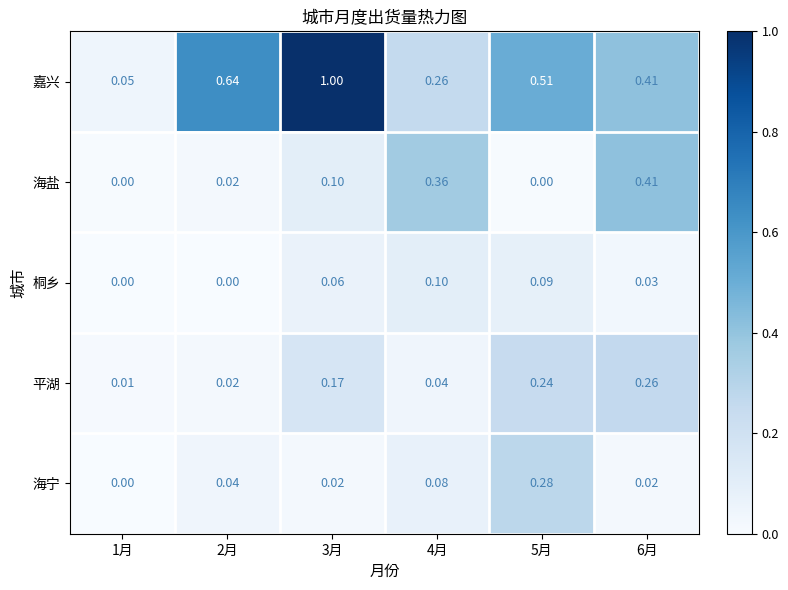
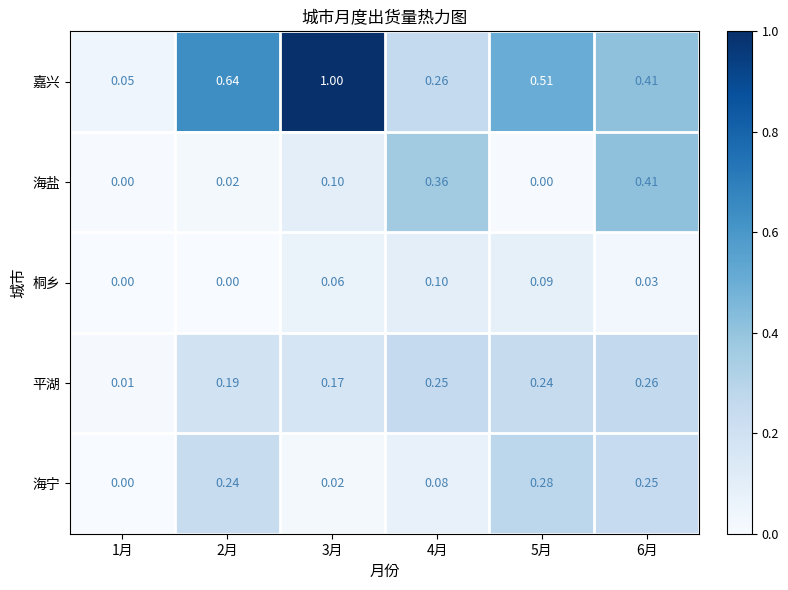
平湖, 2月: 0.02 -> 0.19
平湖, 4月: 0.04 -> 0.25
海宁, 2月: 0.04 -> 0.24
海宁, 6月: 0.02 -> 0.25
